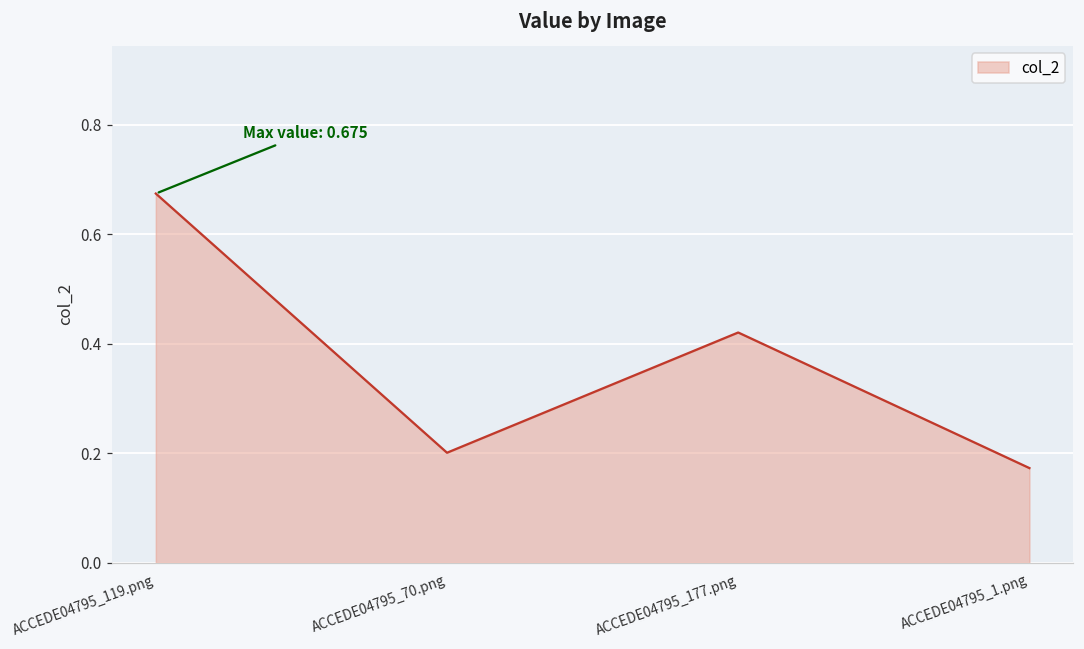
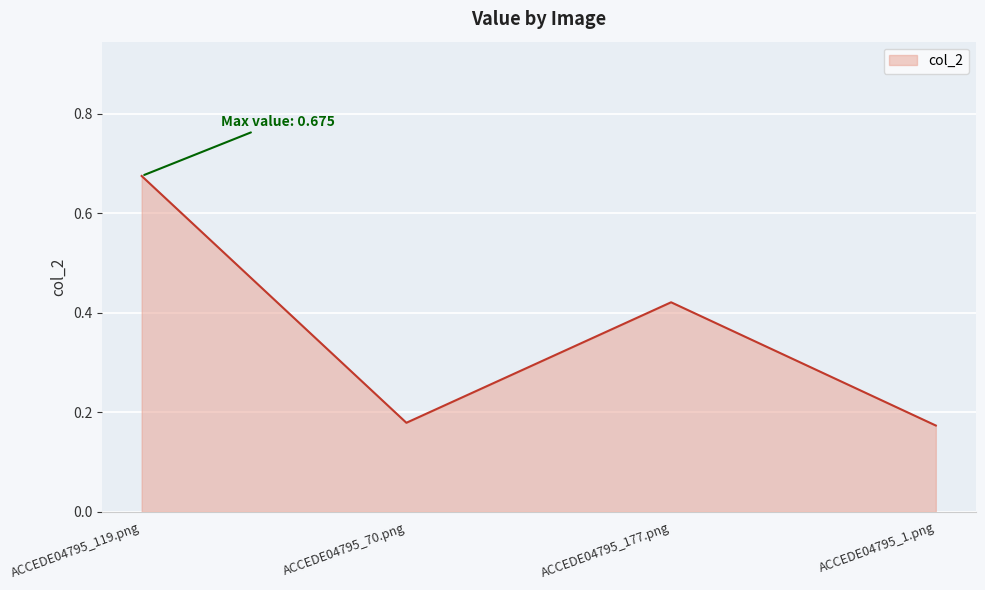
ACCEDE04795_70.png: 0.20 -> 0.18
